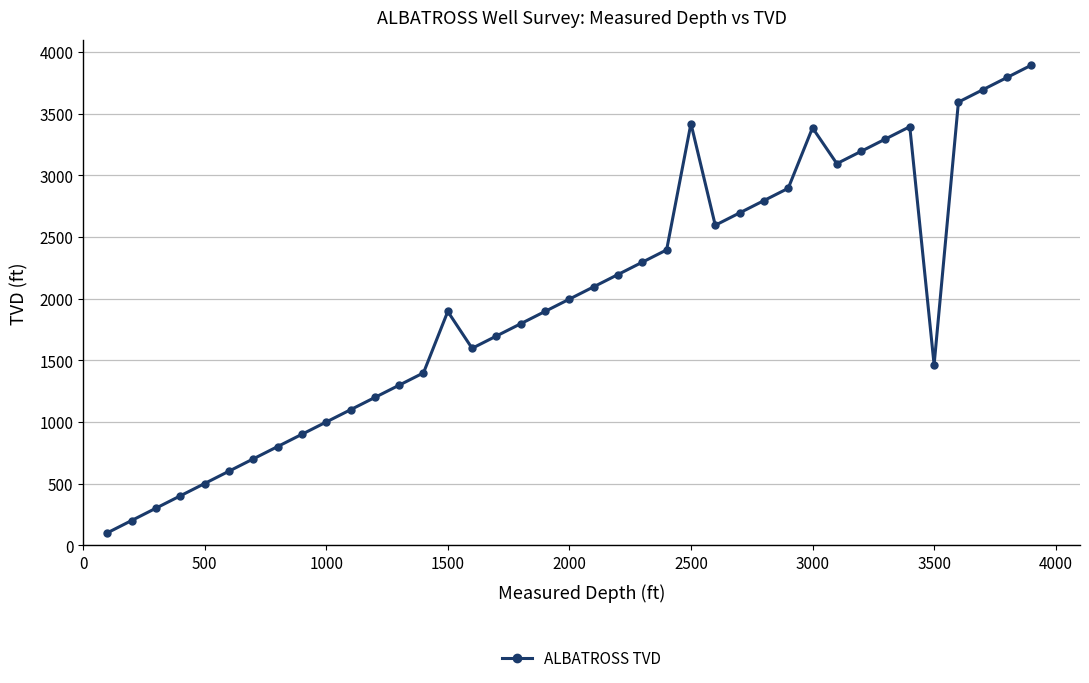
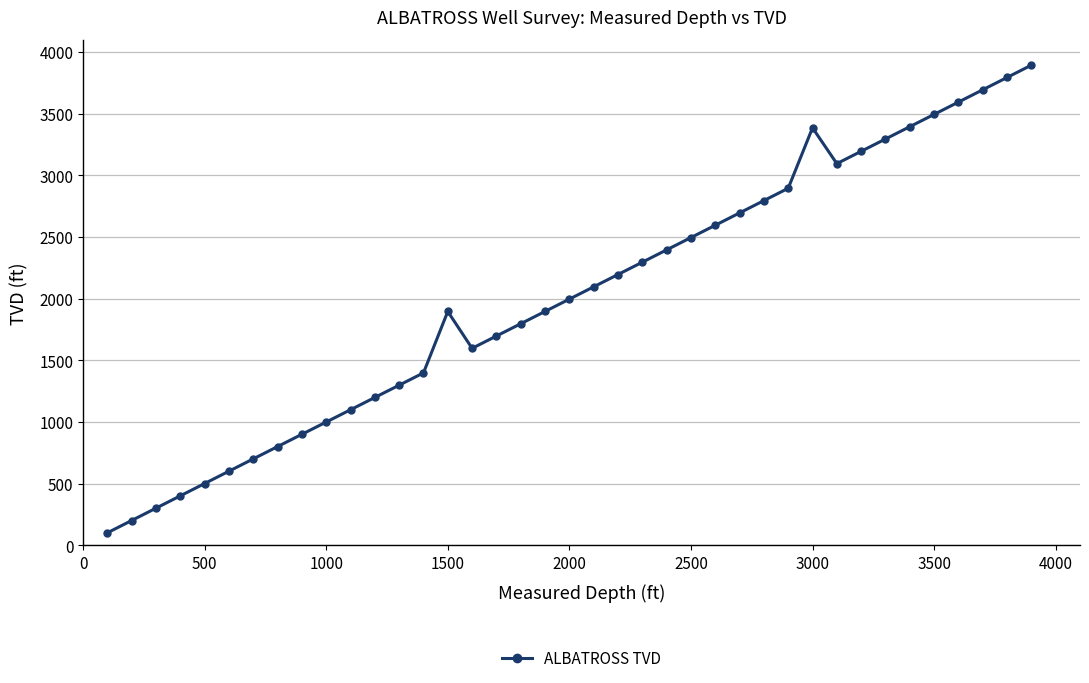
2500: 3420 -> 2500
3500: 1460 -> 3490
